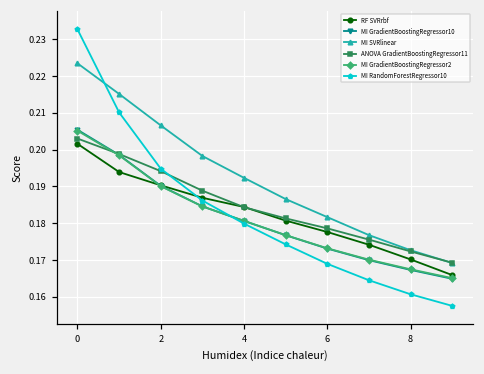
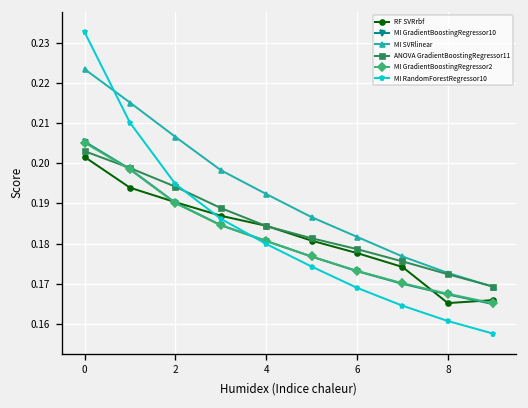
RF SVRrbf, 8: 0.170 -> 0.165
